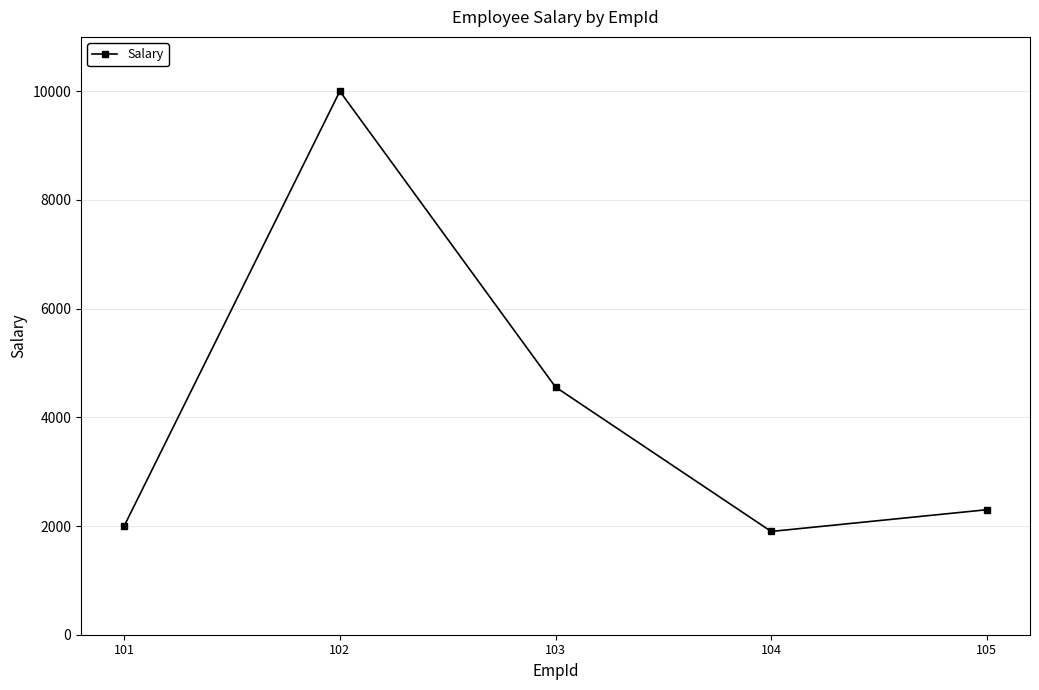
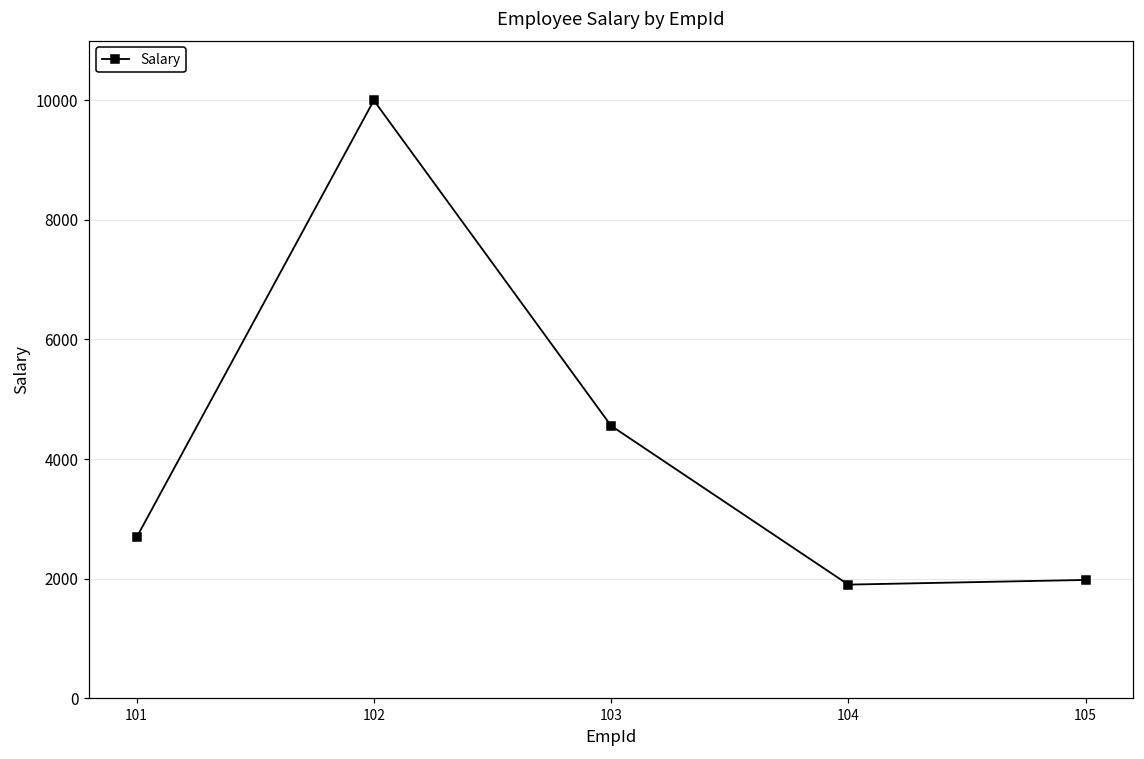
101: 2000 -> 2700
105: 2300 -> 2000
